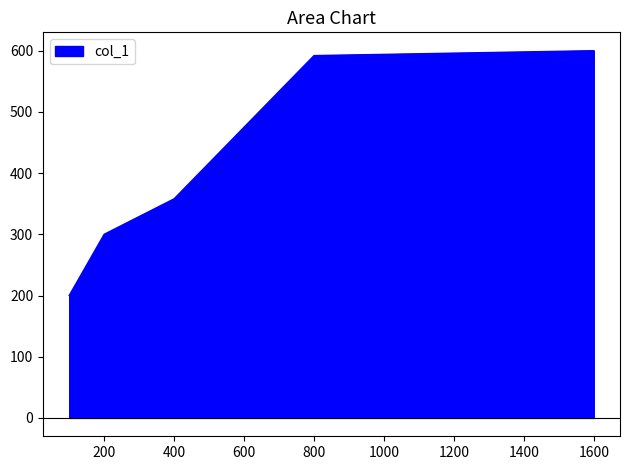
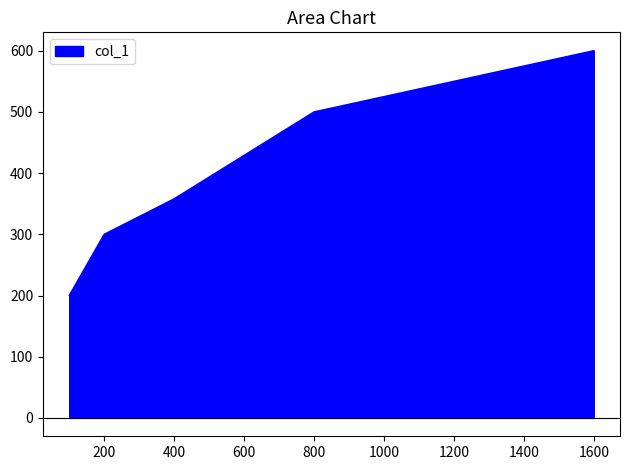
800: 590 -> 500
